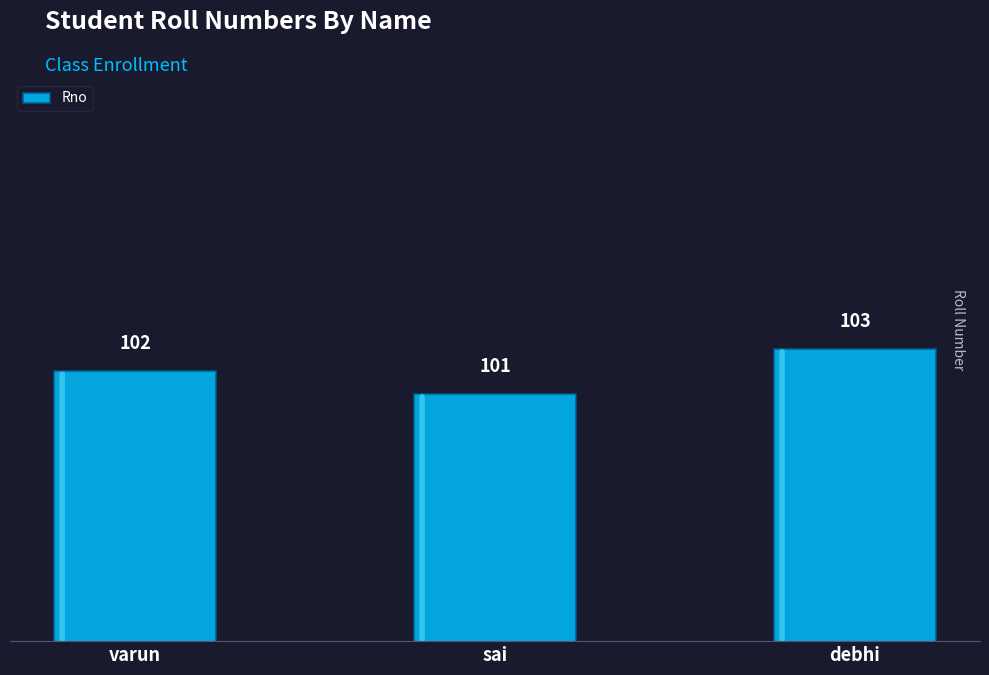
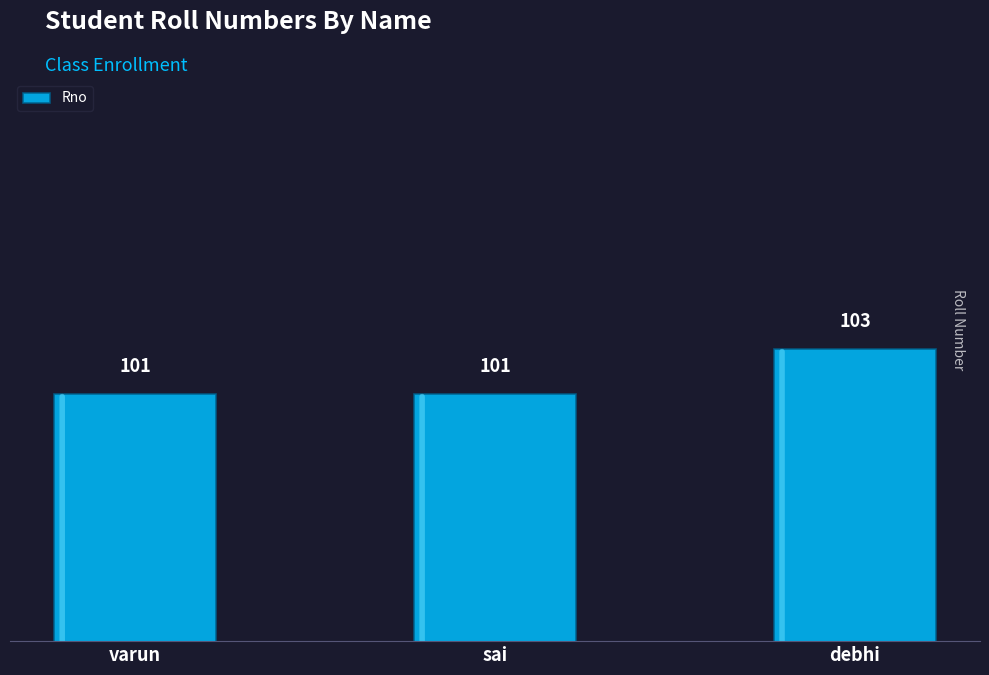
varun: 102 -> 101
